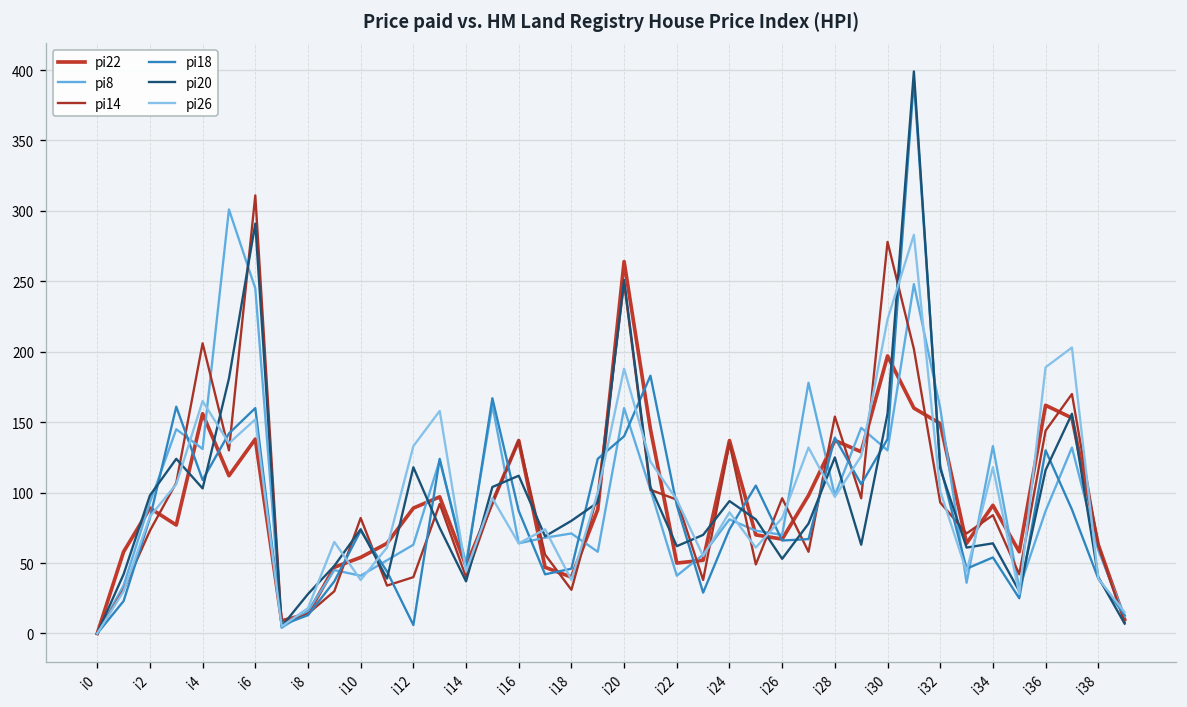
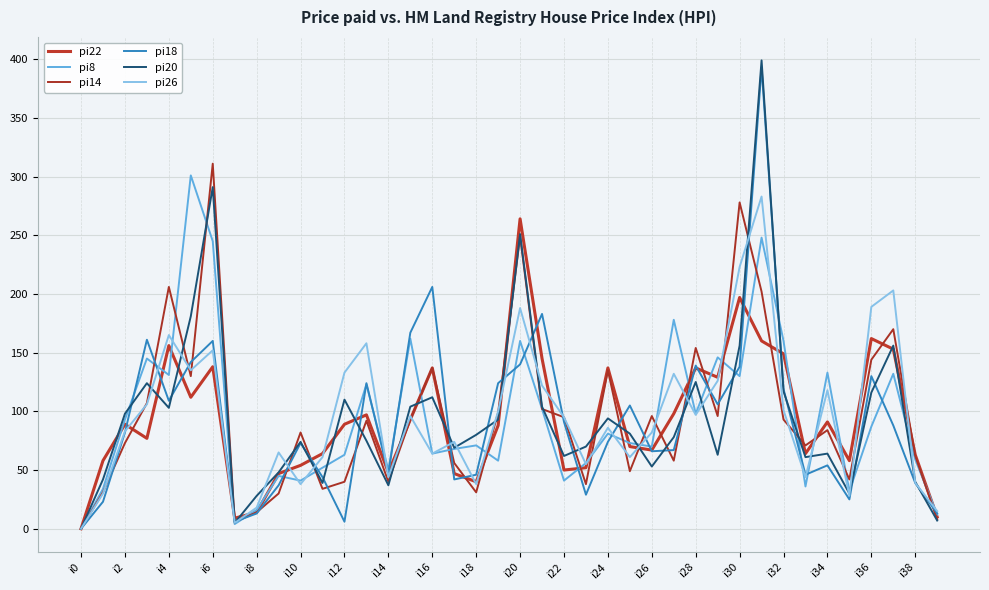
pi20, i12: 118 -> 110
pi18, i16: 87 -> 206
